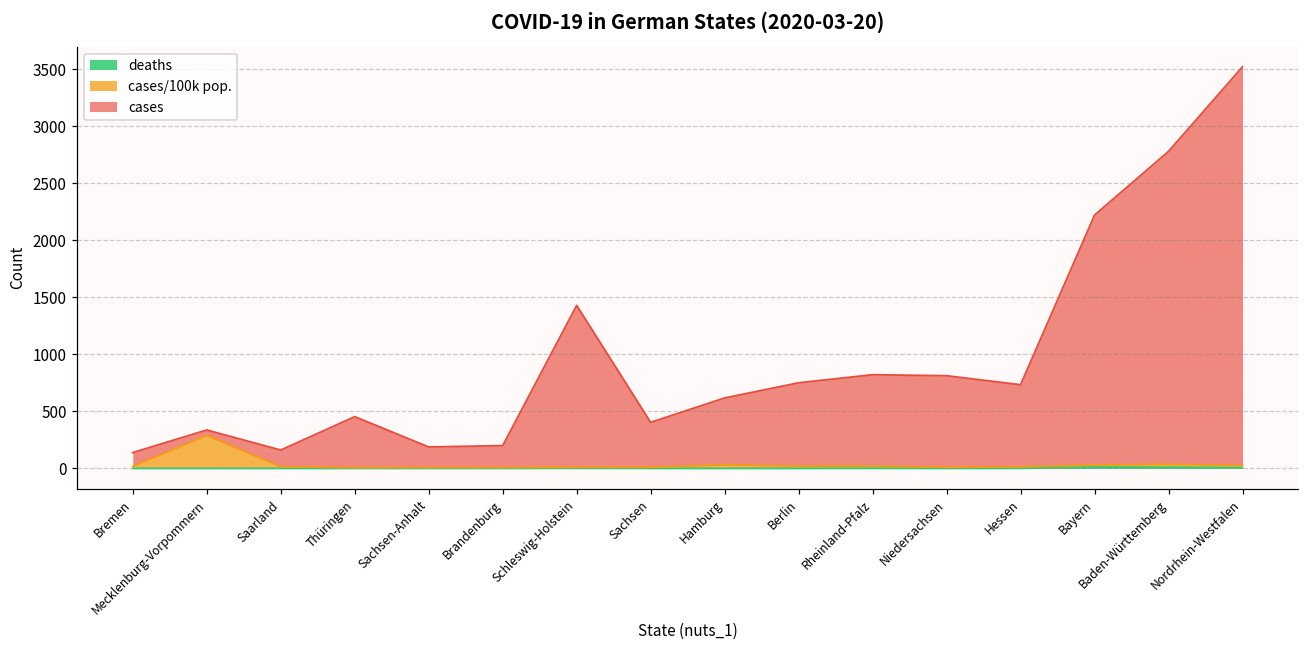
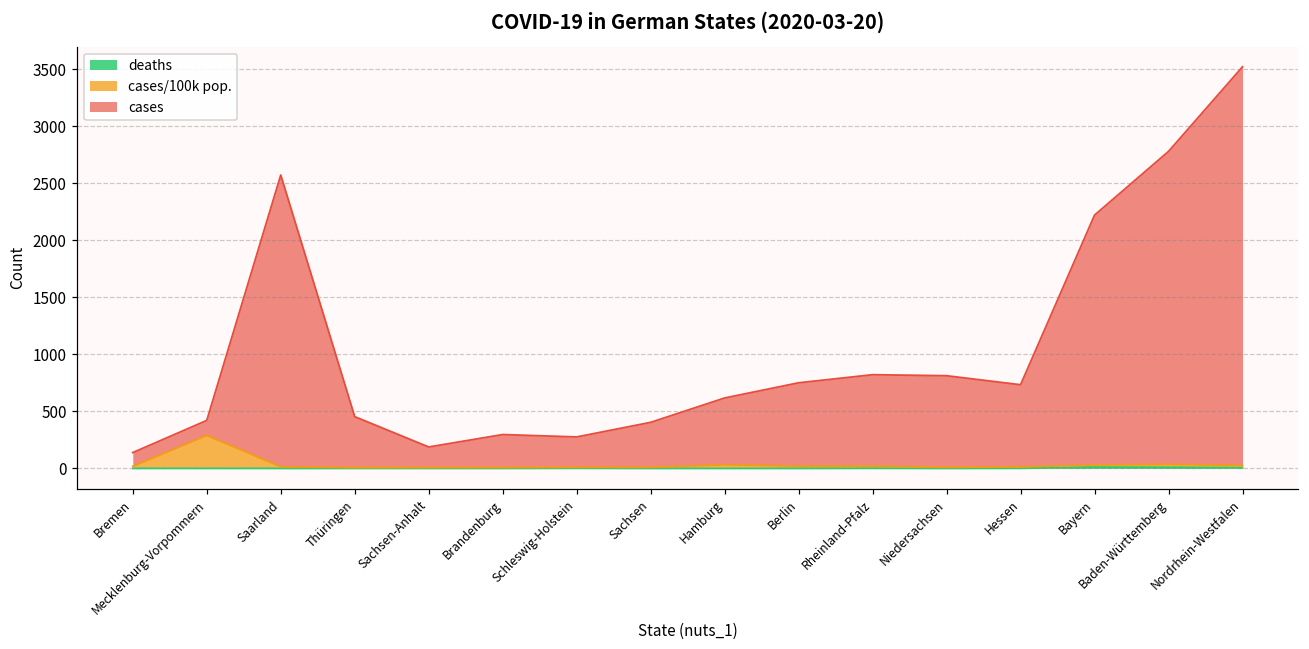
cases, Mecklenburg-Vorpommern: 50 -> 130
cases, Saarland: 150 -> 2560
cases, Brandenburg: 190 -> 290
cases, Schleswig-Holstein: 1420 -> 270
